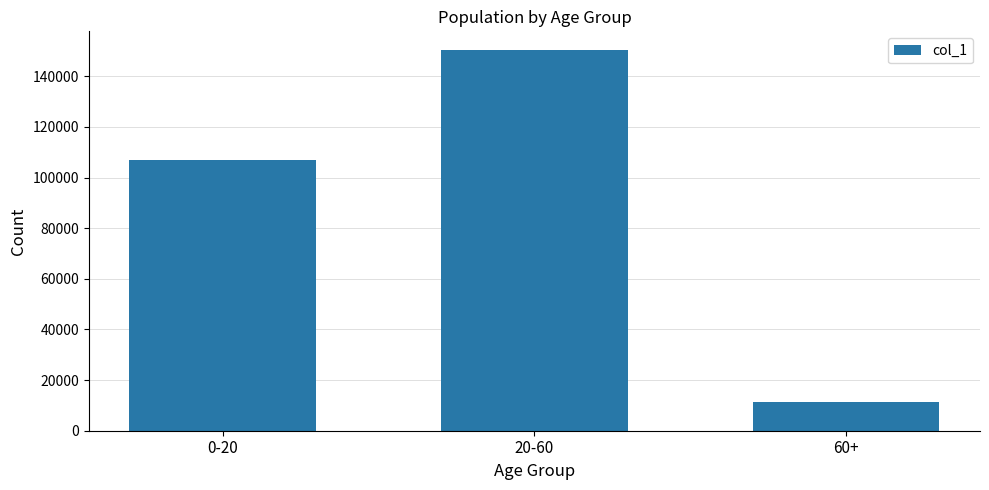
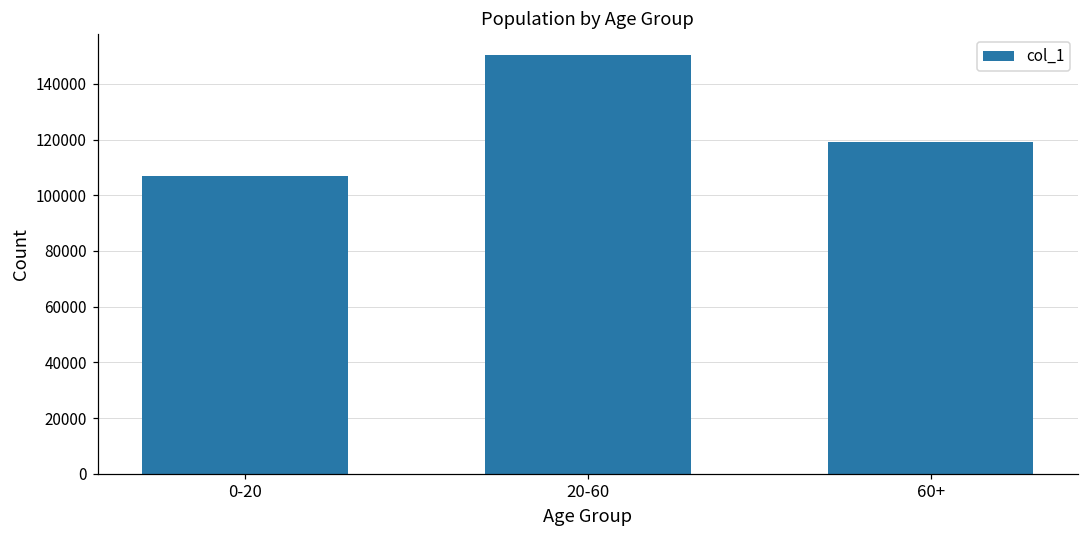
60+: 11000 -> 119000
